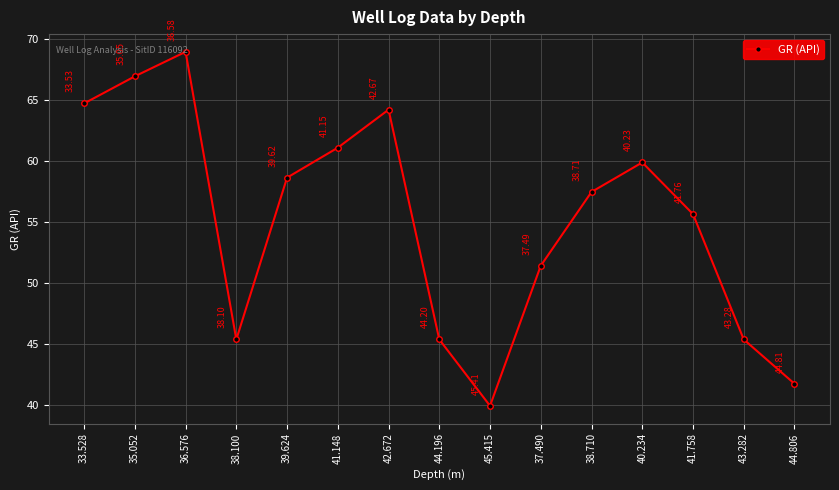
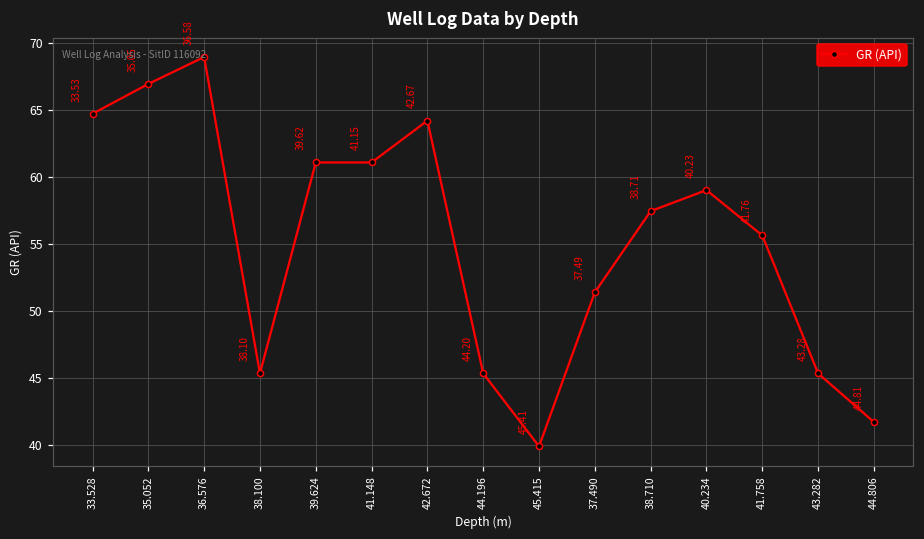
39.624: 58.6 -> 61.1
40.234: 59.9 -> 59.0
